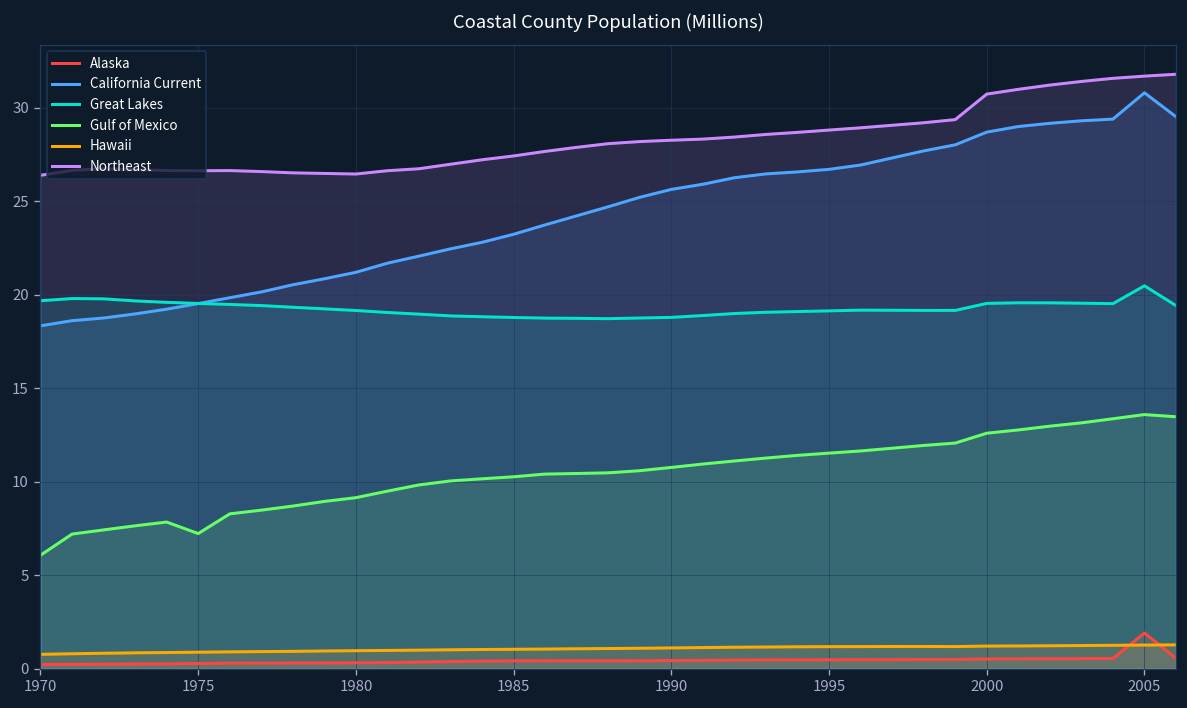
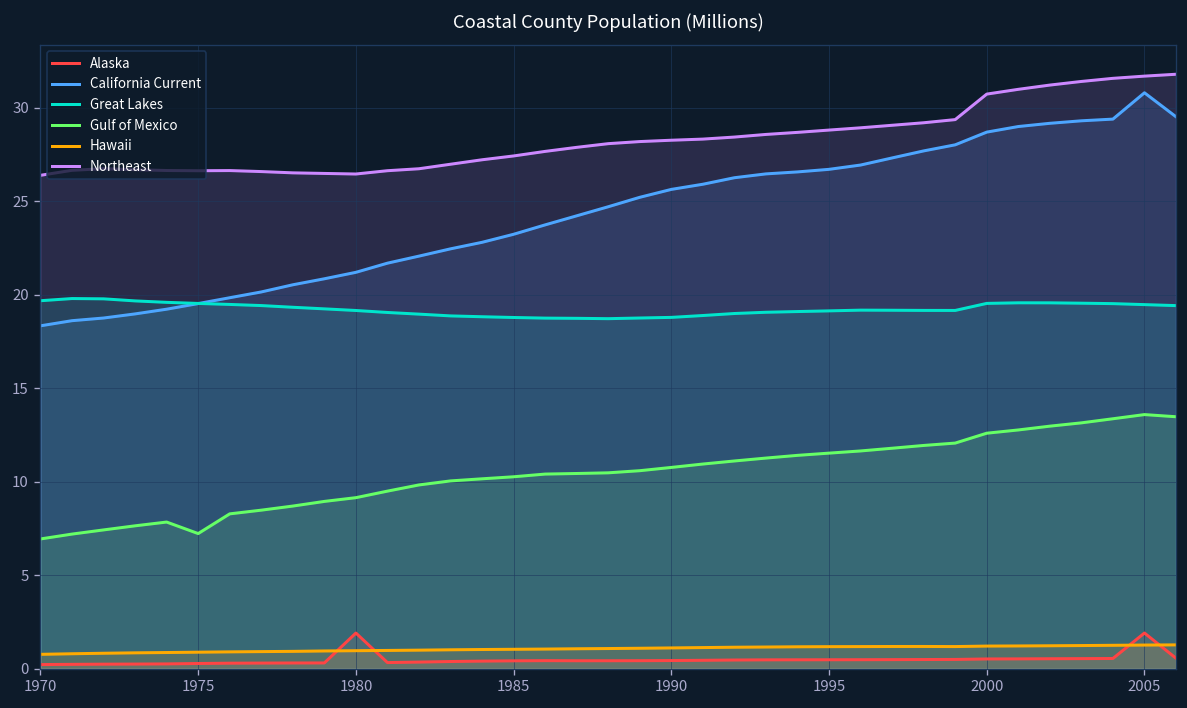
Gulf of Mexico, 1970: 6.1 -> 6.9
Alaska, 1980: 0.3 -> 1.9
Great Lakes, 2005: 20.5 -> 19.5
